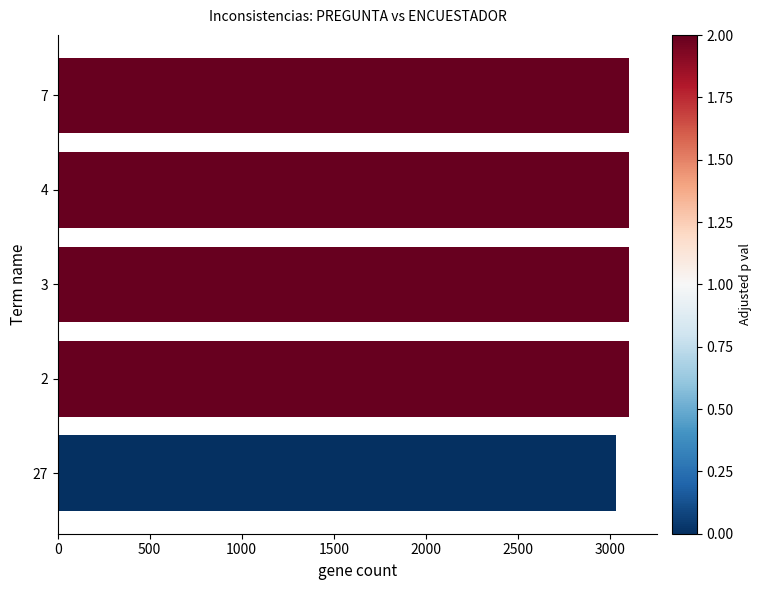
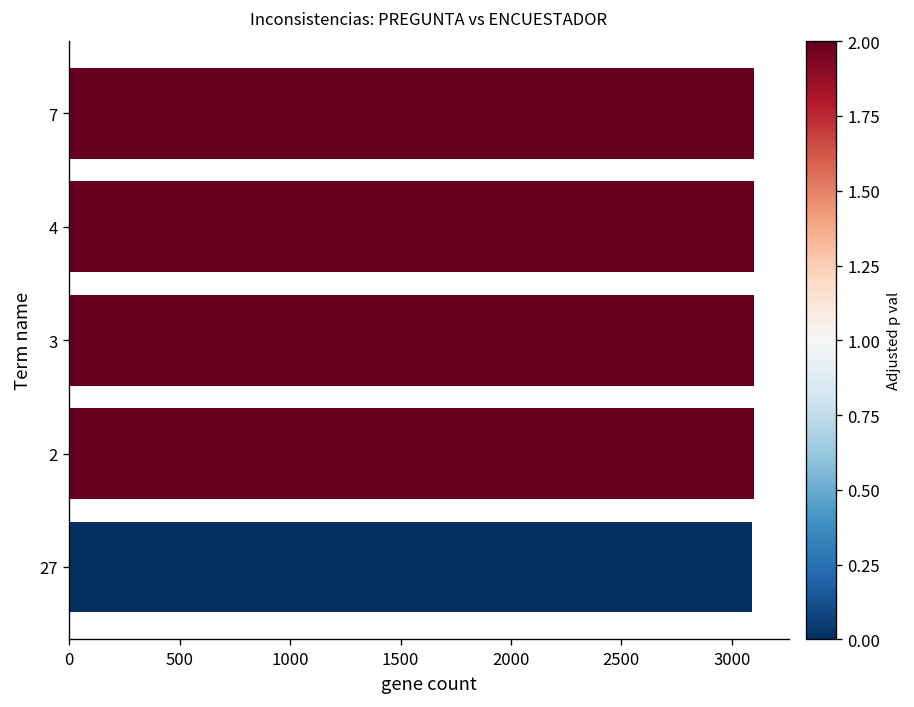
27: 3030 -> 3090
